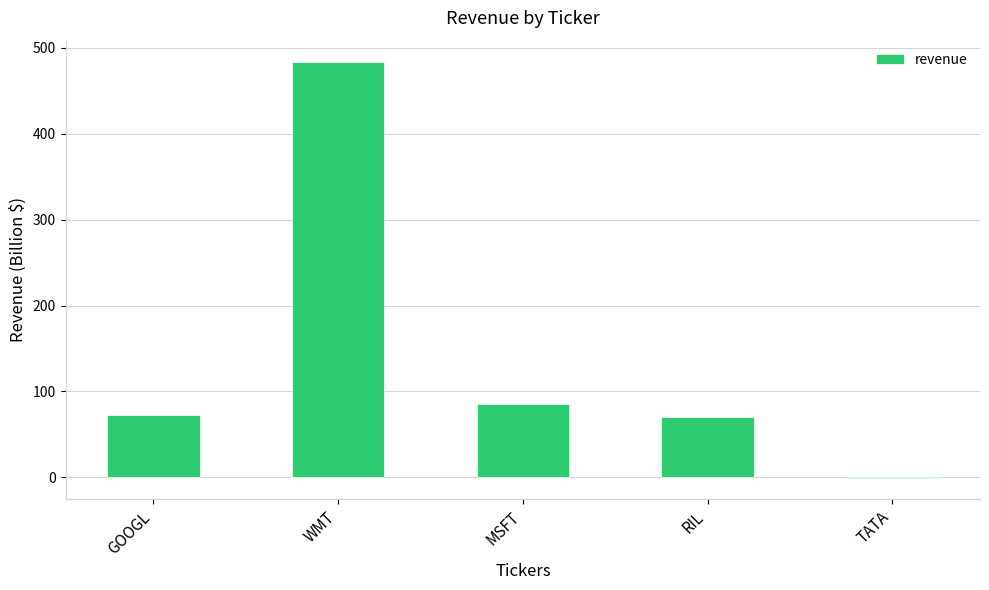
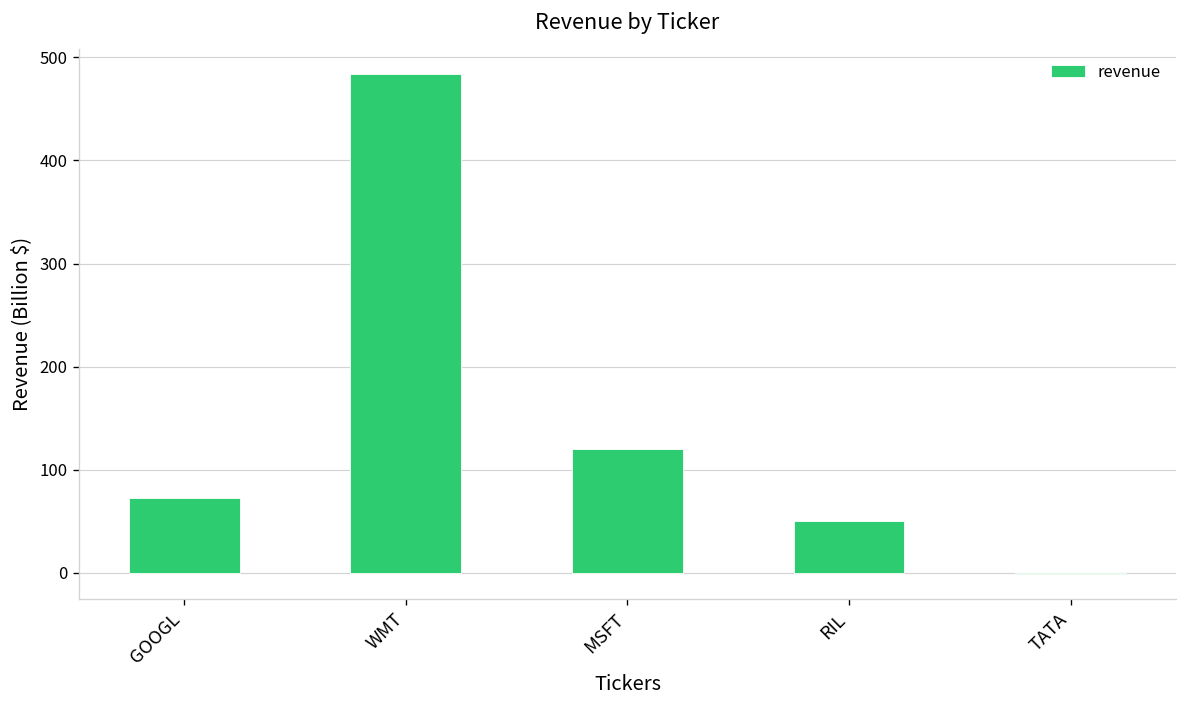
MSFT: 90 -> 120
RIL: 70 -> 50
